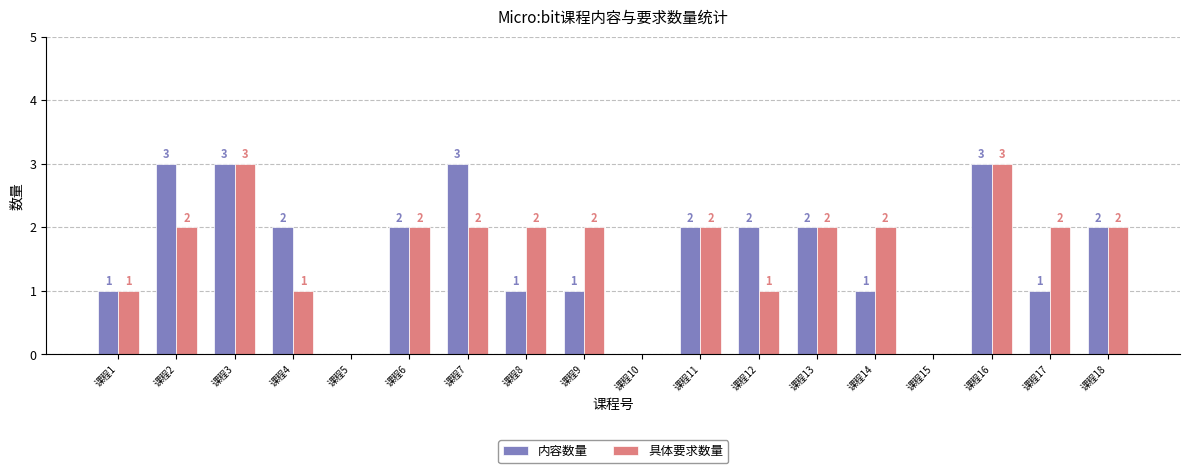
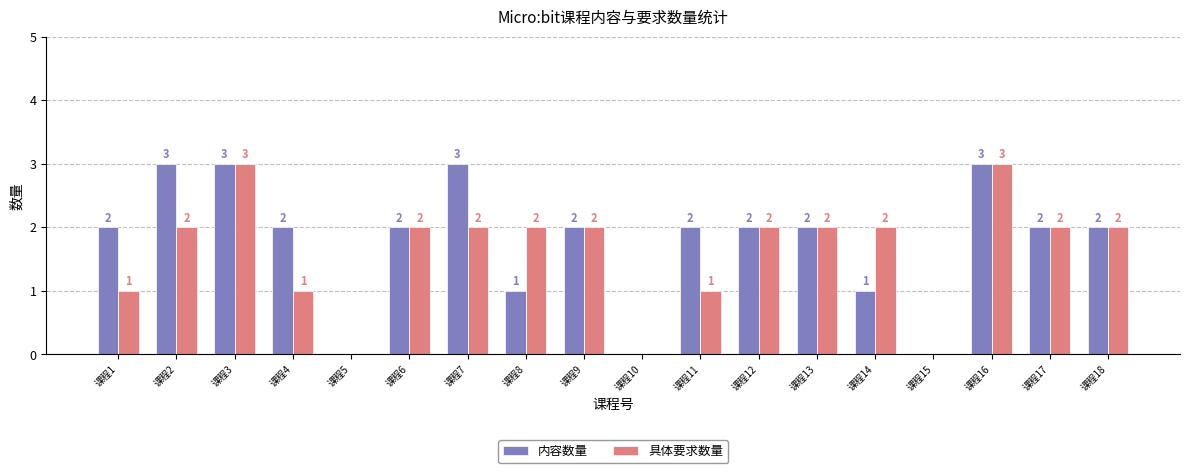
内容数量, 课程1: 1 -> 2
内容数量, 课程9: 1 -> 2
具体要求数量, 课程11: 2 -> 1
具体要求数量, 课程12: 1 -> 2
内容数量, 课程17: 1 -> 2
